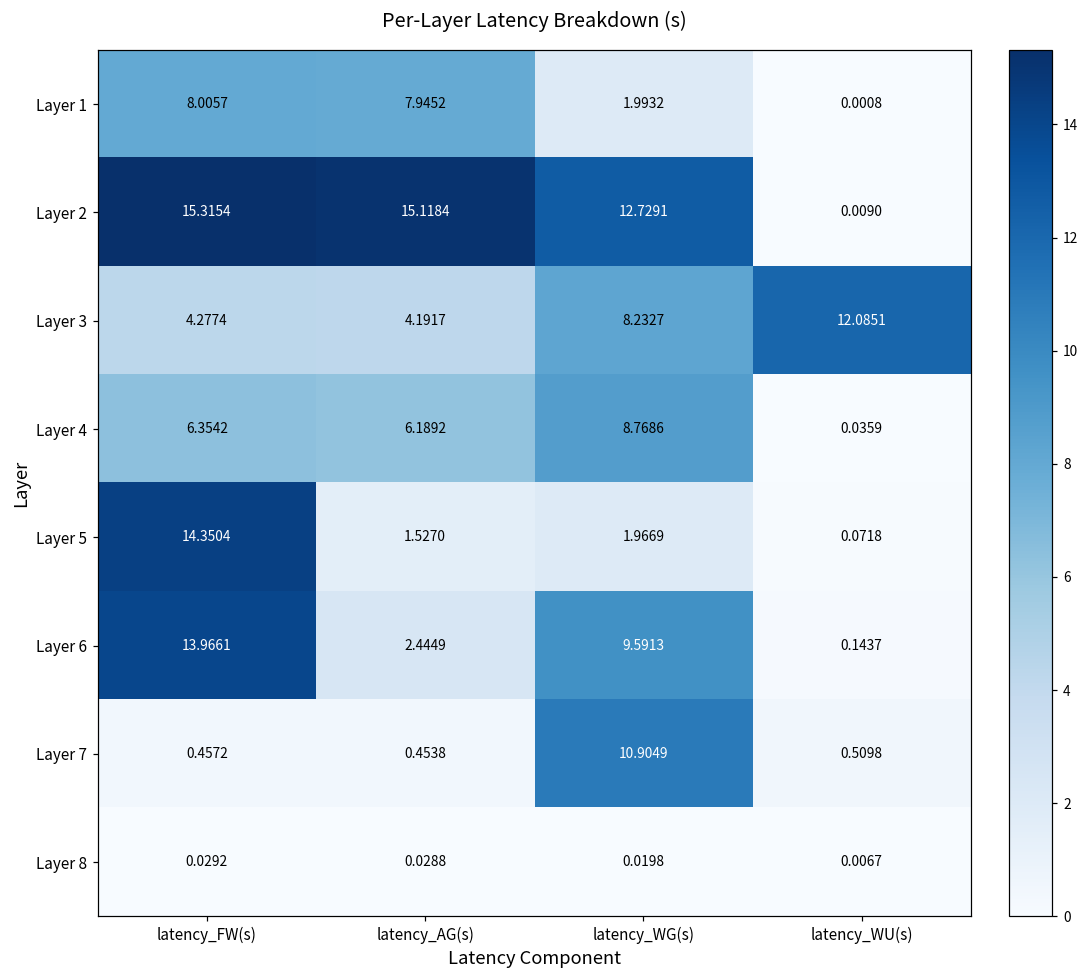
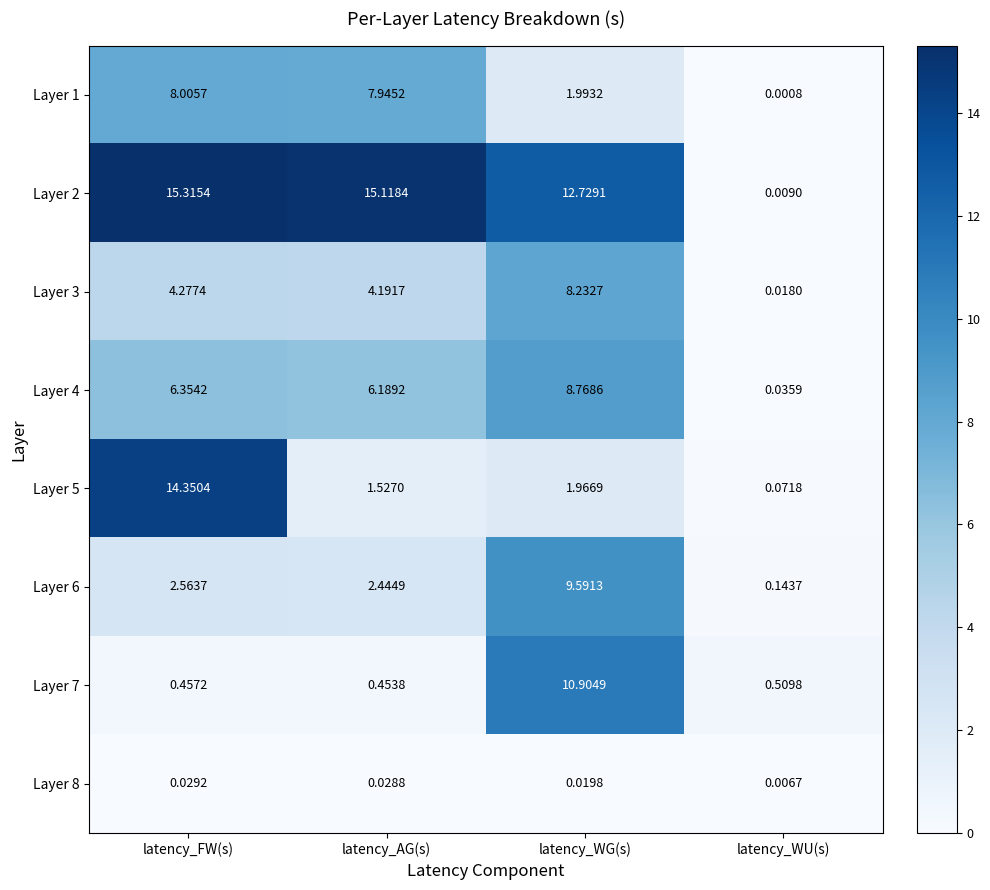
Layer 3, latency_WU(s): 12.0851 -> 0.0180
Layer 6, latency_FW(s): 13.9661 -> 2.5637
